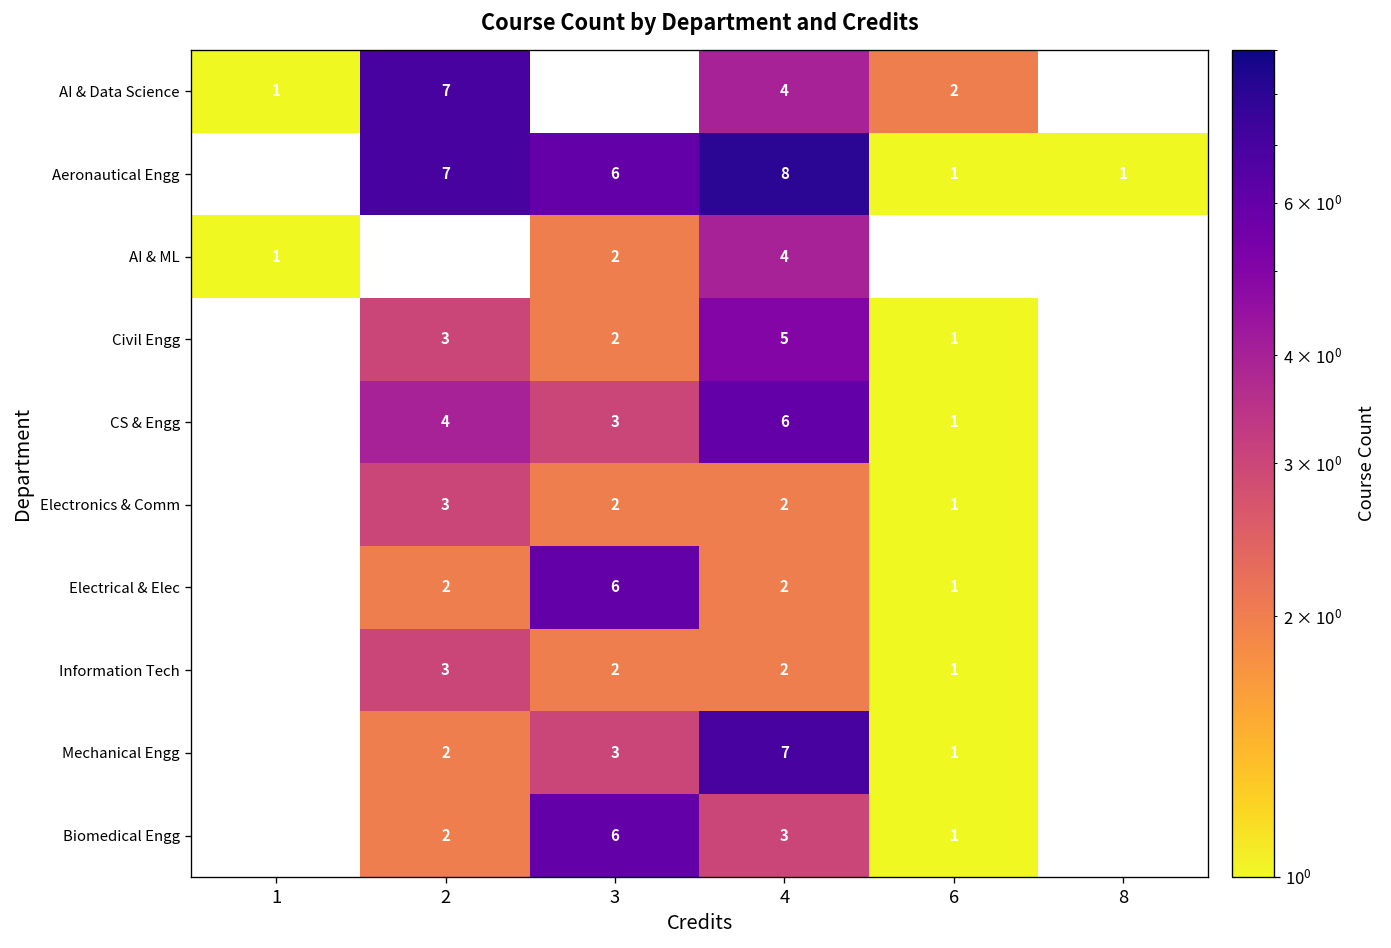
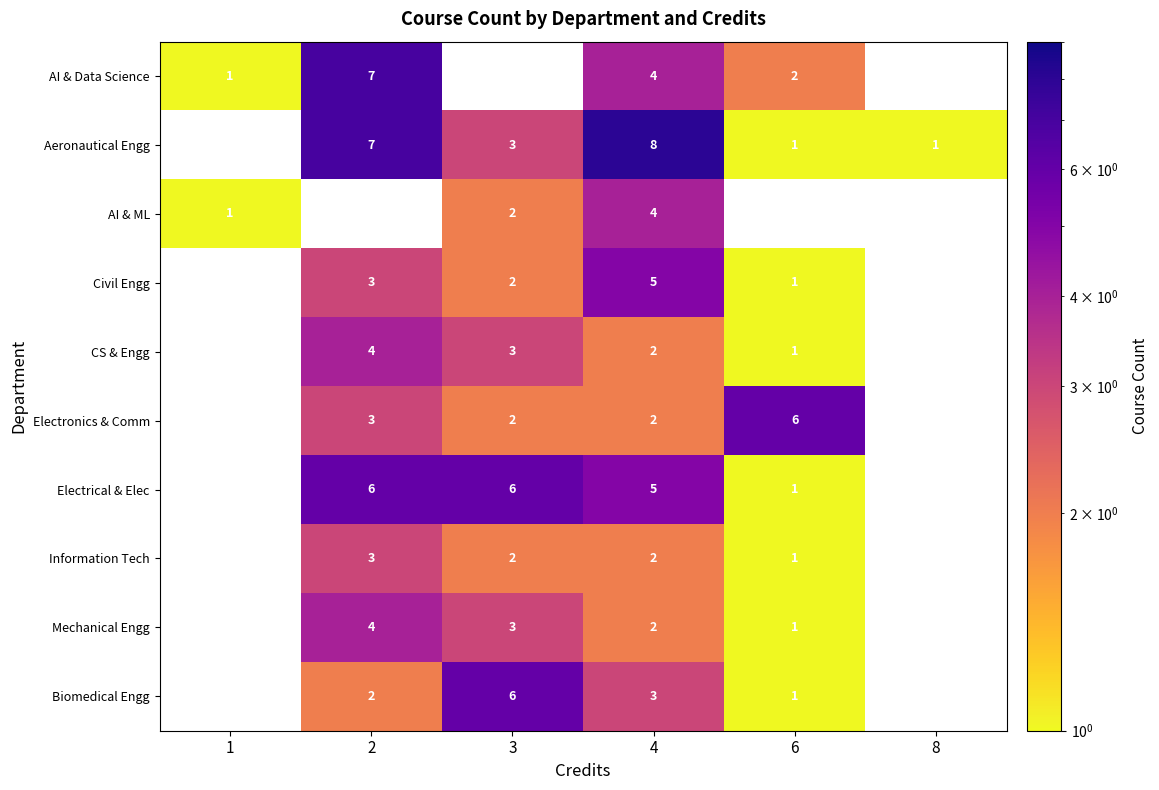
Aeronautical Engg, 3: 6 -> 3
CS & Engg, 4: 6 -> 2
Electronics & Comm, 6: 1 -> 6
Electrical & Elec, 2: 2 -> 6
Electrical & Elec, 4: 2 -> 5
Mechanical Engg, 2: 2 -> 4
Mechanical Engg, 4: 7 -> 2
